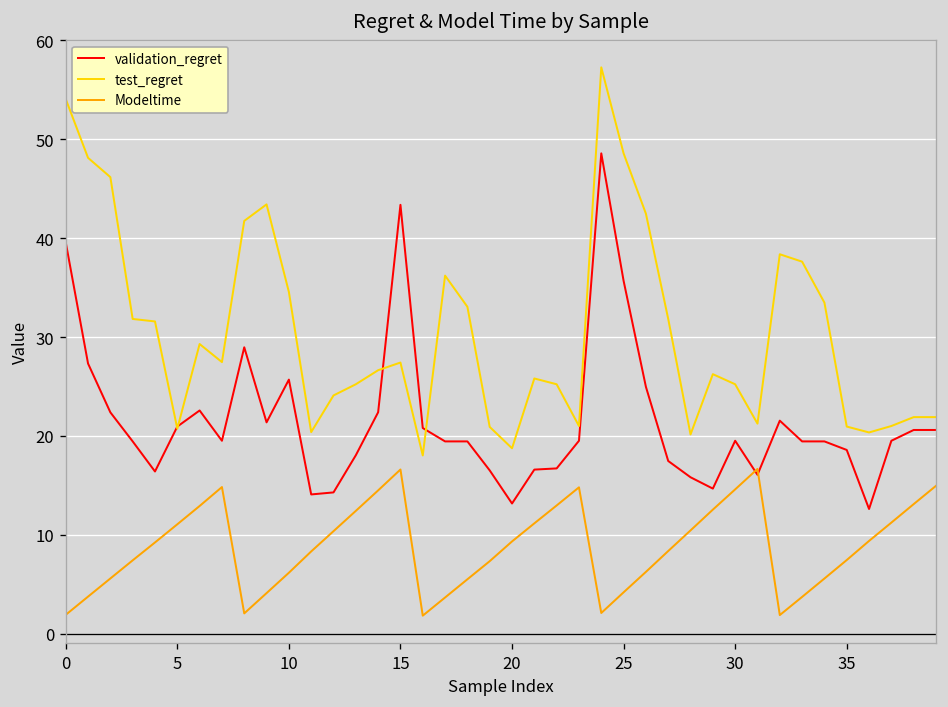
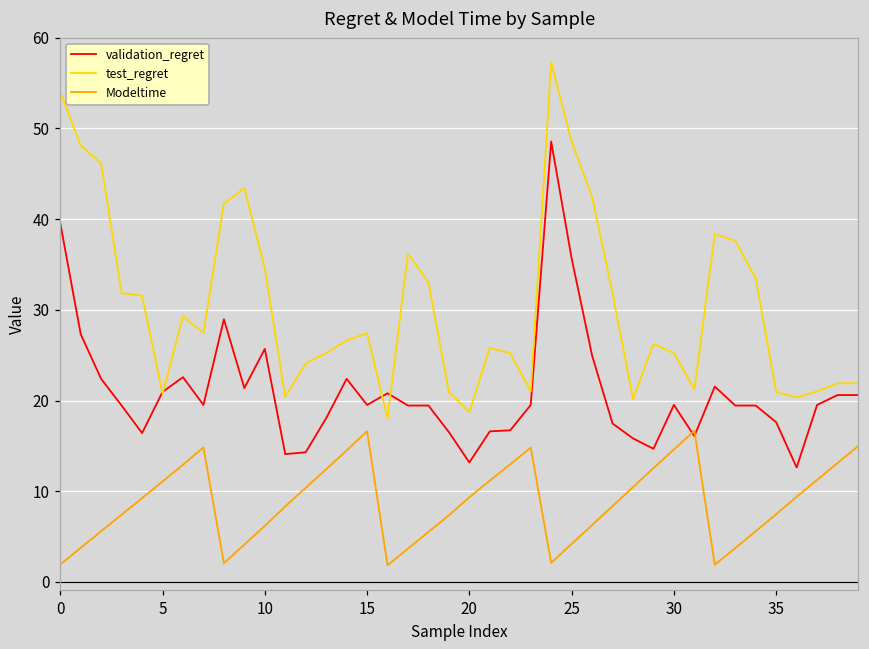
validation_regret, 15: 43 -> 20
validation_regret, 35: 19 -> 18
